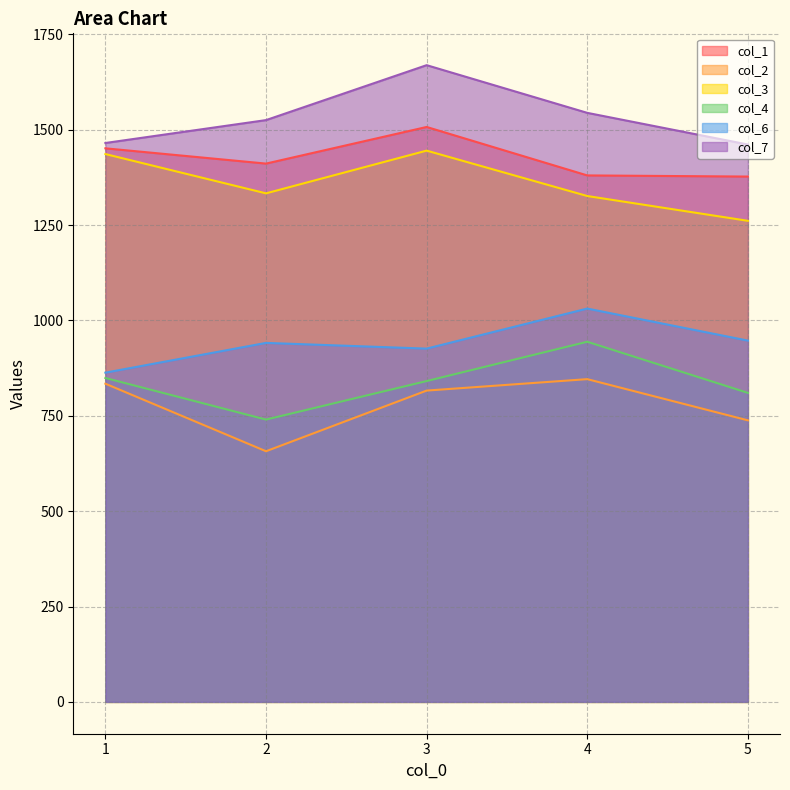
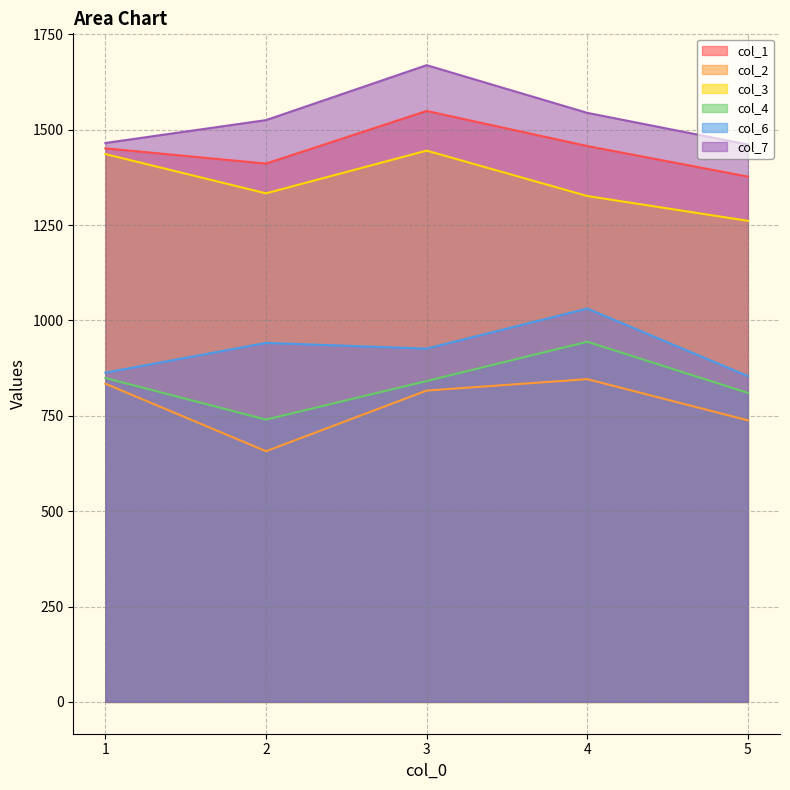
col_1, 3: 1510 -> 1550
col_1, 4: 1380 -> 1460
col_6, 5: 950 -> 850
